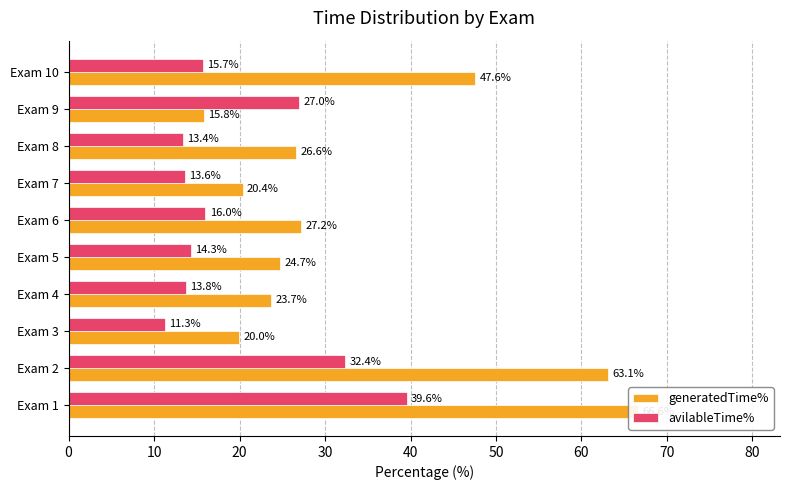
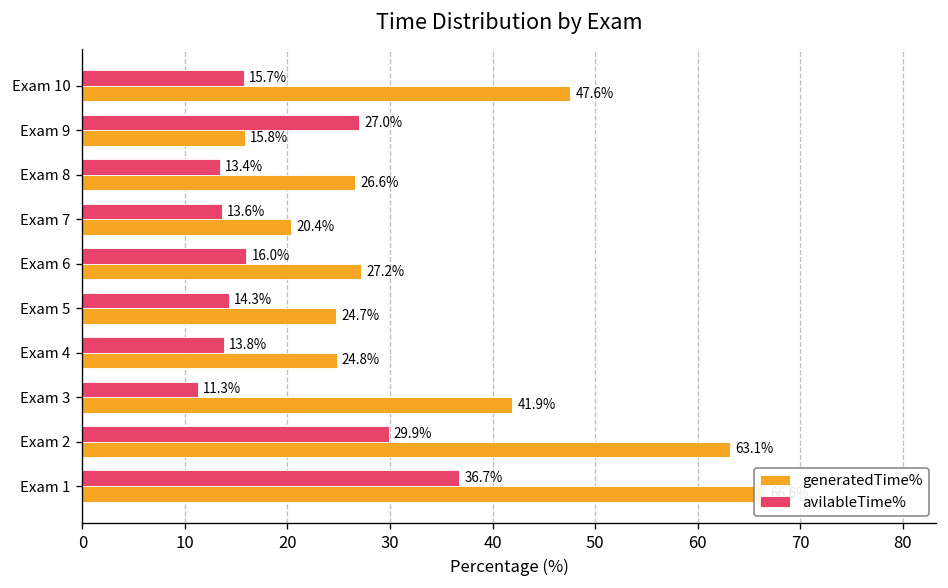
generatedTime%, Exam 4: 23.7% -> 24.8%
generatedTime%, Exam 3: 20.0% -> 41.9%
avilableTime%, Exam 2: 32.4% -> 29.9%
avilableTime%, Exam 1: 39.6% -> 36.7%
